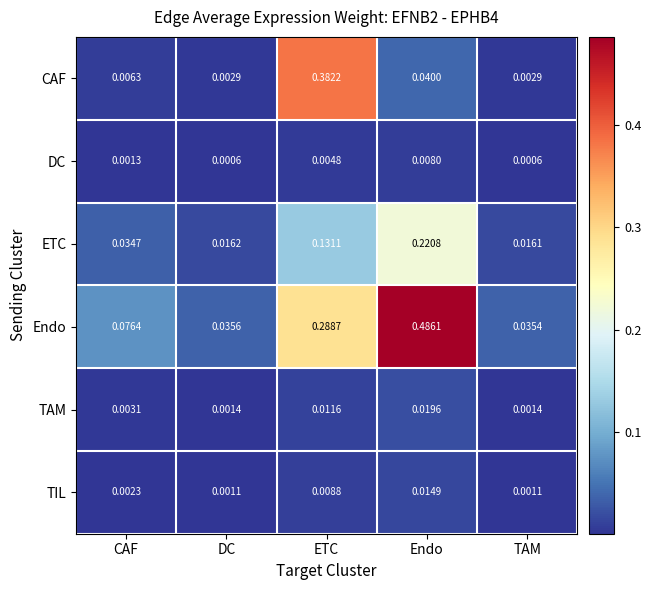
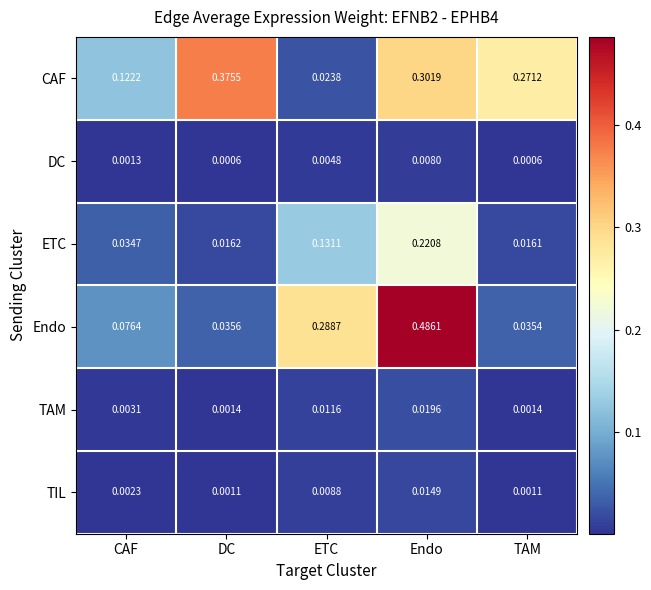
CAF, CAF: 0.0063 -> 0.1222
CAF, DC: 0.0029 -> 0.3755
CAF, ETC: 0.3822 -> 0.0238
CAF, Endo: 0.0400 -> 0.3019
CAF, TAM: 0.0029 -> 0.2712
